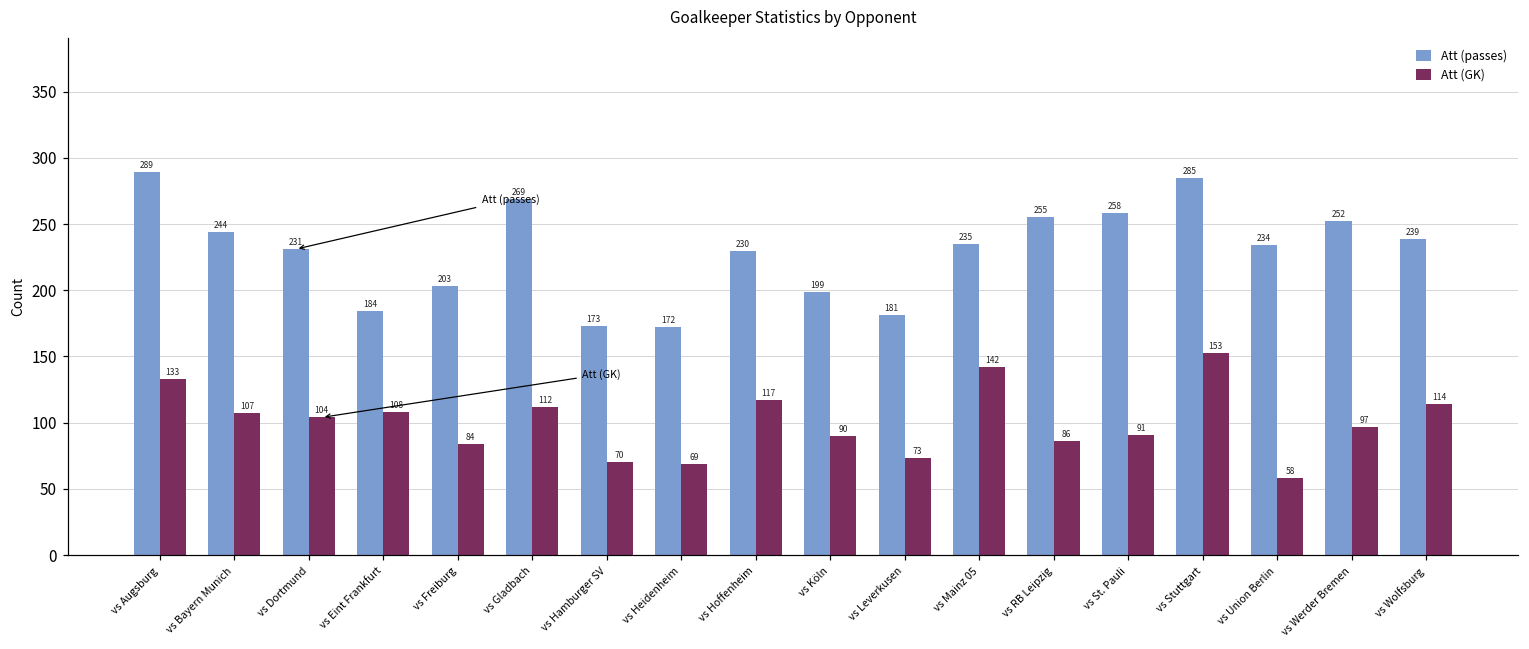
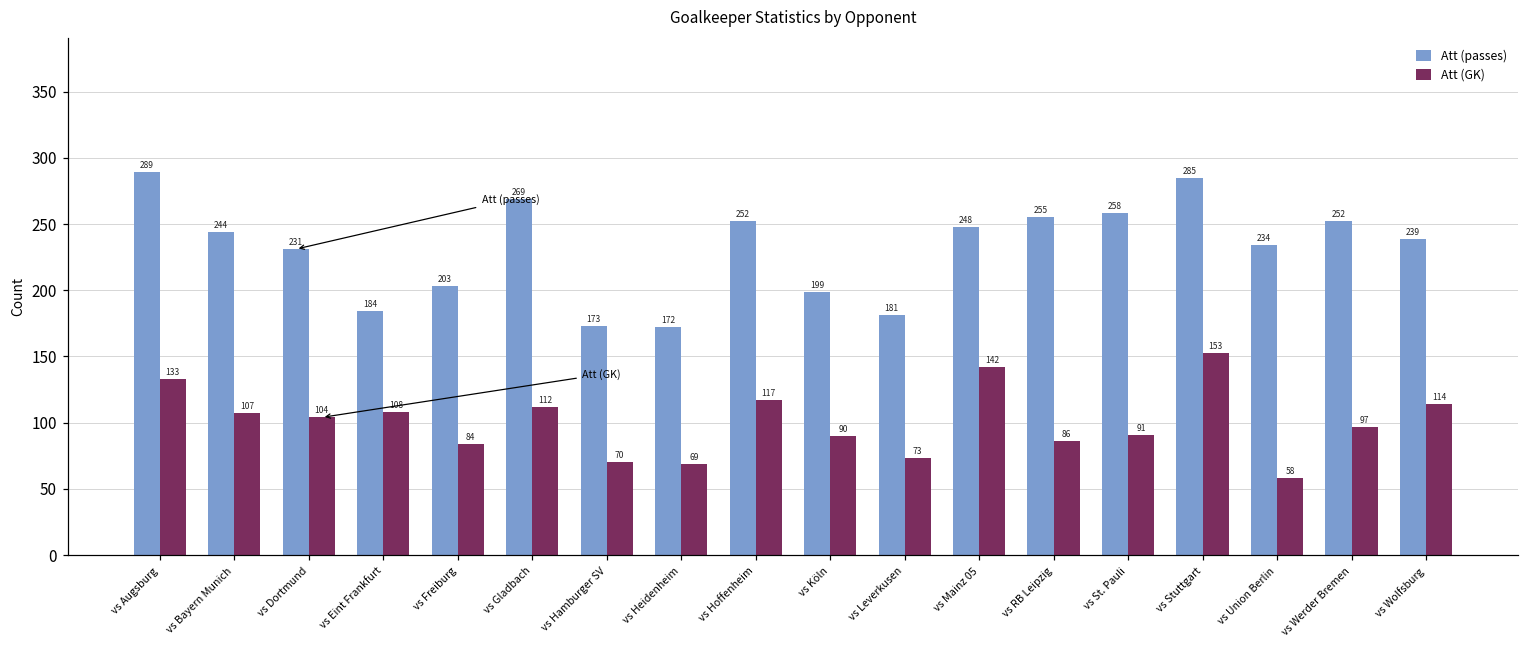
Att (passes), vs Hoffenheim: 230 -> 252
Att (passes), vs Mainz 05: 235 -> 248
